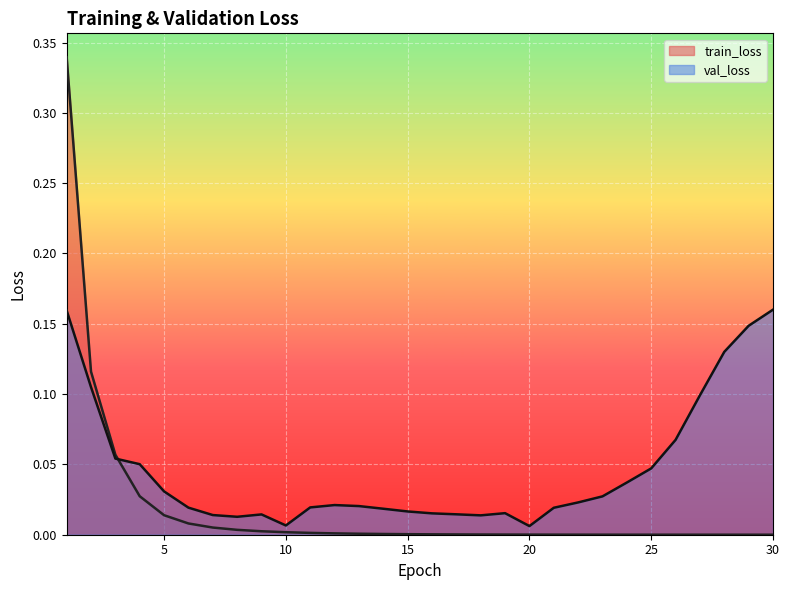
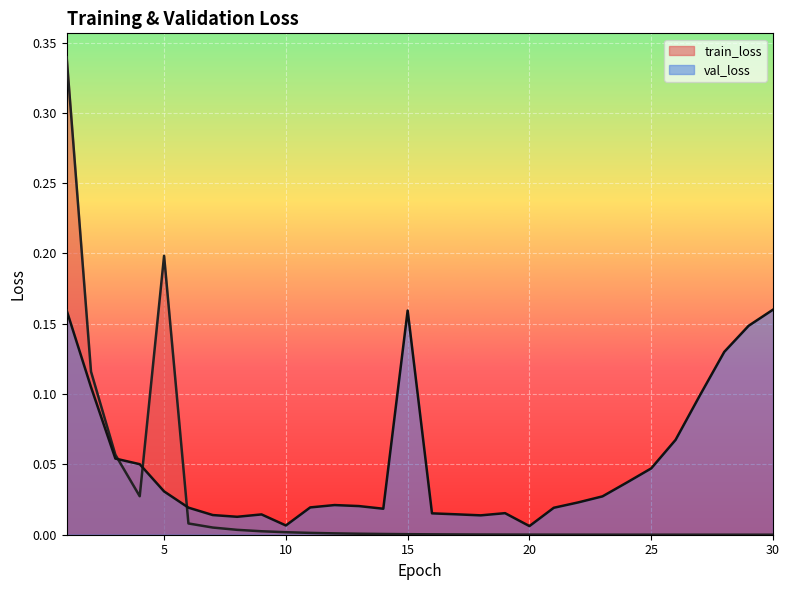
train_loss, 5: 0.014 -> 0.198
val_loss, 15: 0.017 -> 0.159
